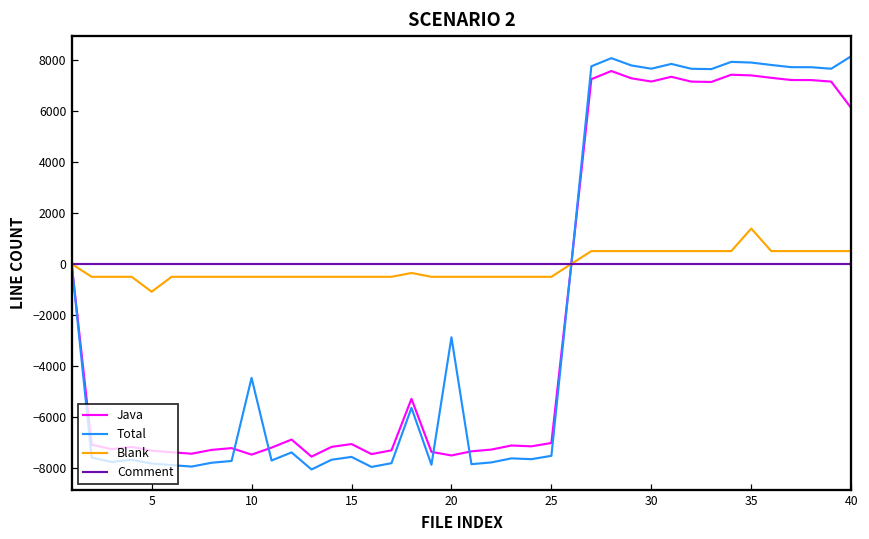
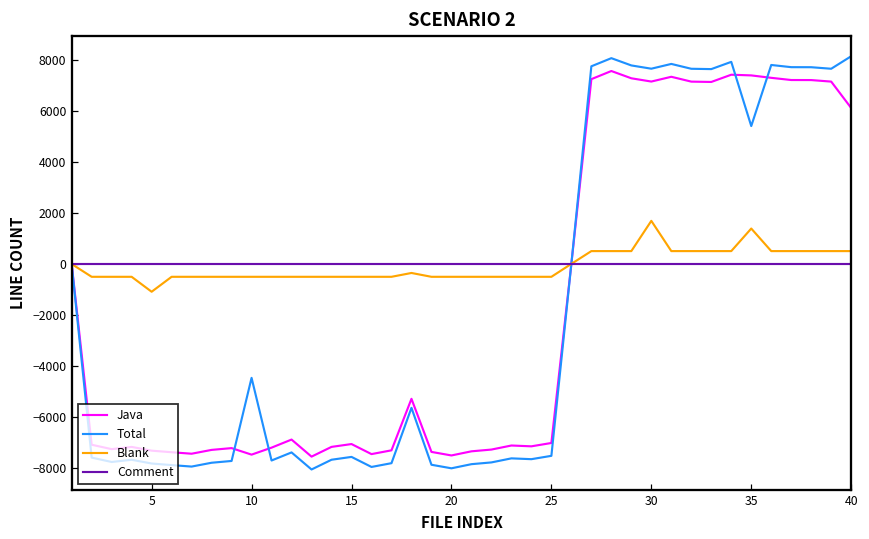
Total, 20: -2900 -> -8000
Blank, 30: 500 -> 1700
Total, 35: 7900 -> 5400
